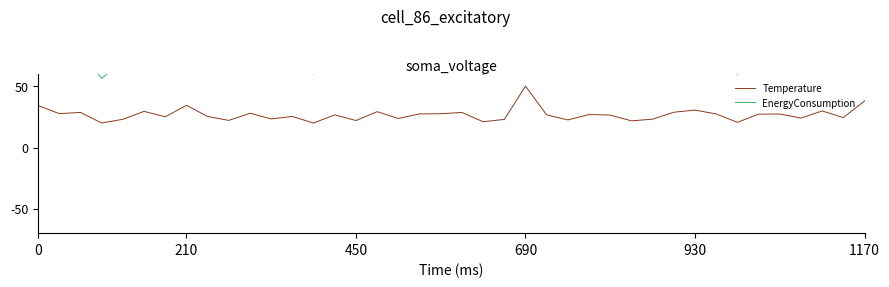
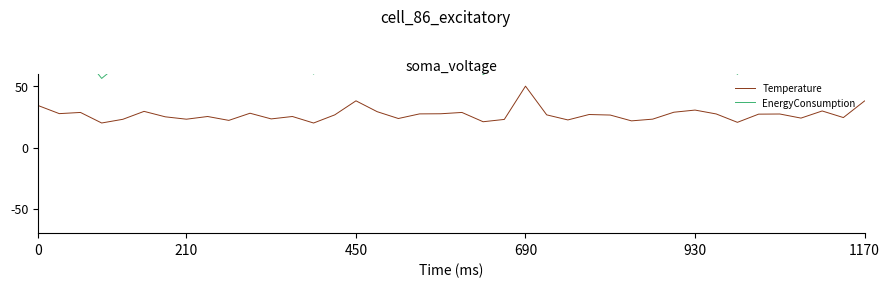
Temperature, 210: 35 -> 23
Temperature, 450: 22 -> 38
